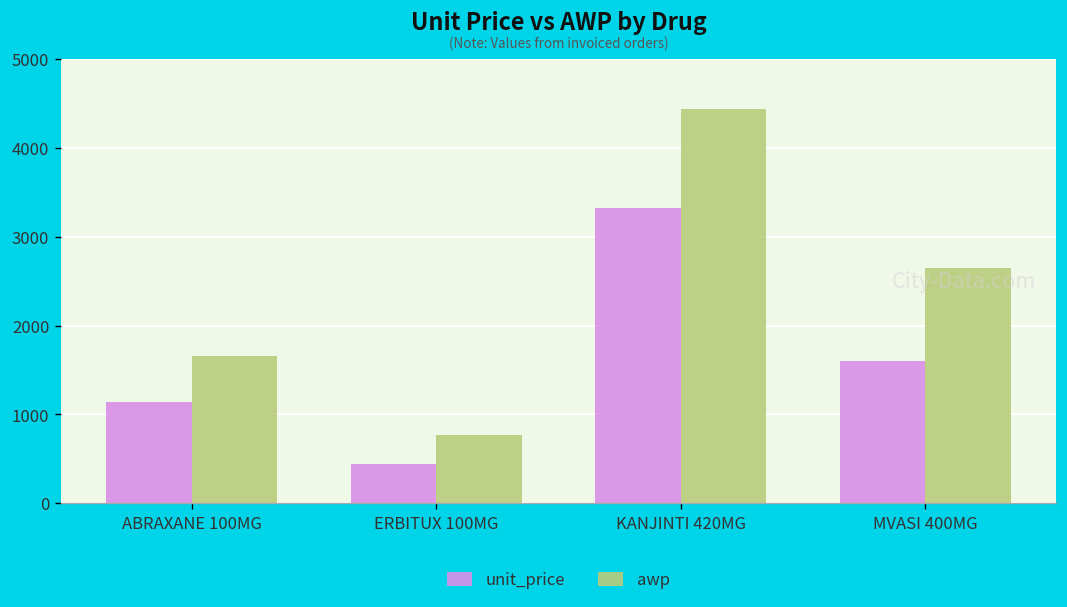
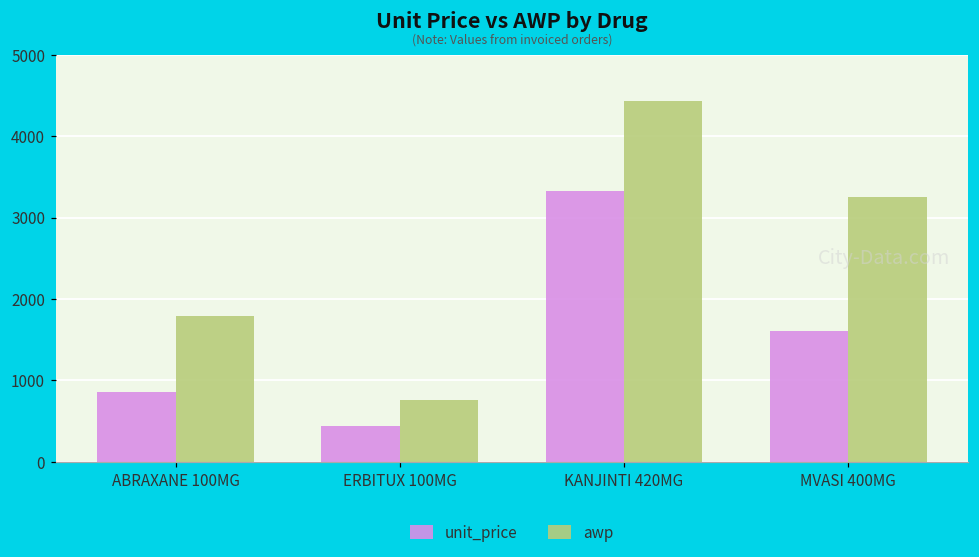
unit_price, ABRAXANE 100MG: 1100 -> 900
awp, ABRAXANE 100MG: 1700 -> 1800
awp, MVASI 400MG: 2600 -> 3300
